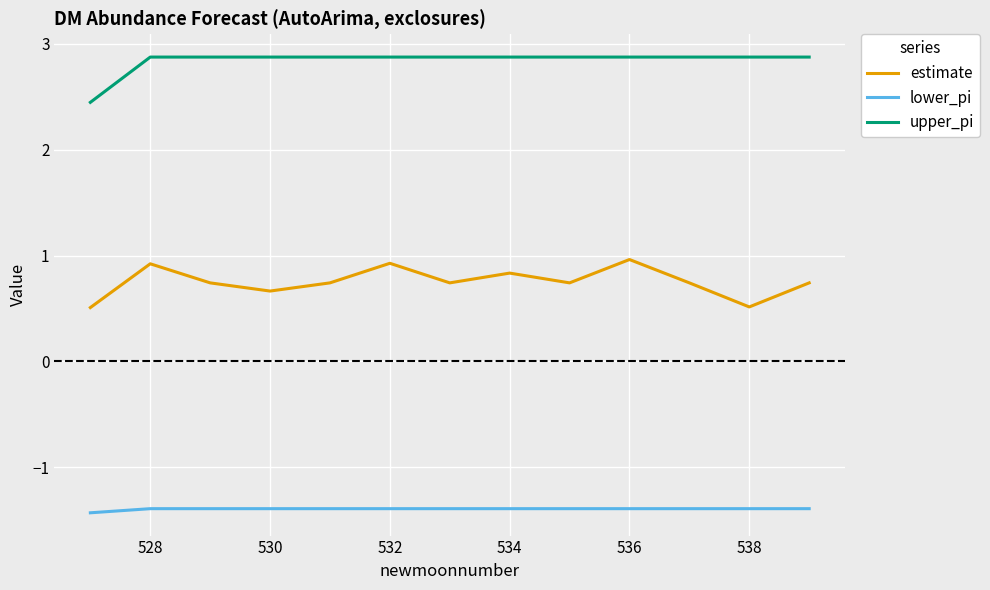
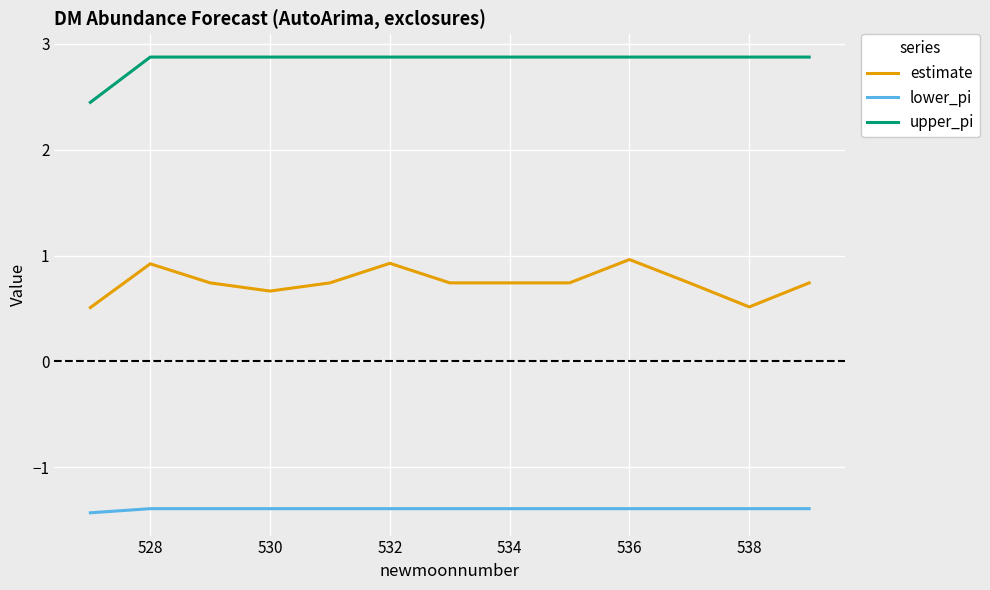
estimate, 534: 0.83 -> 0.74
